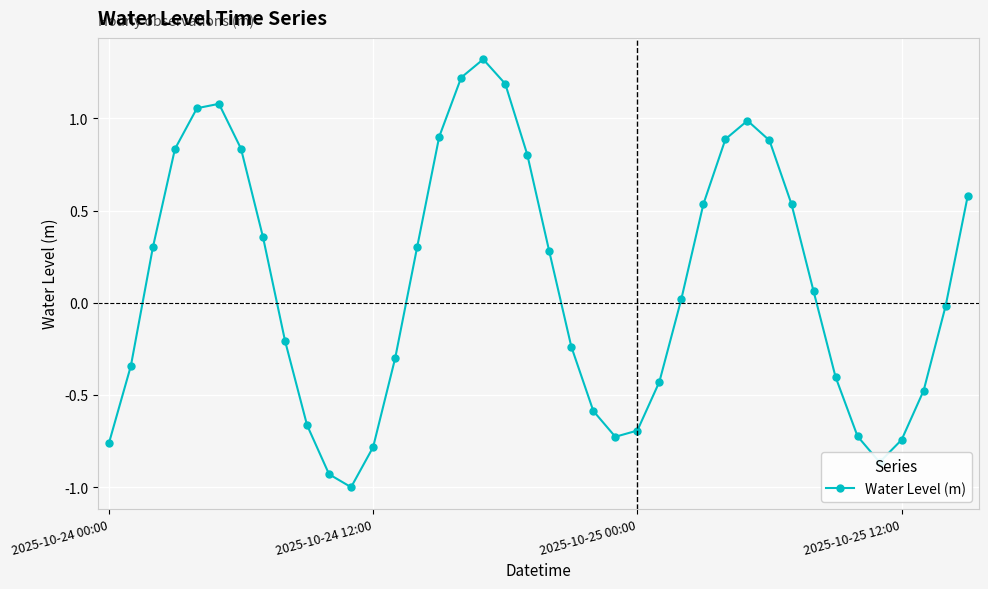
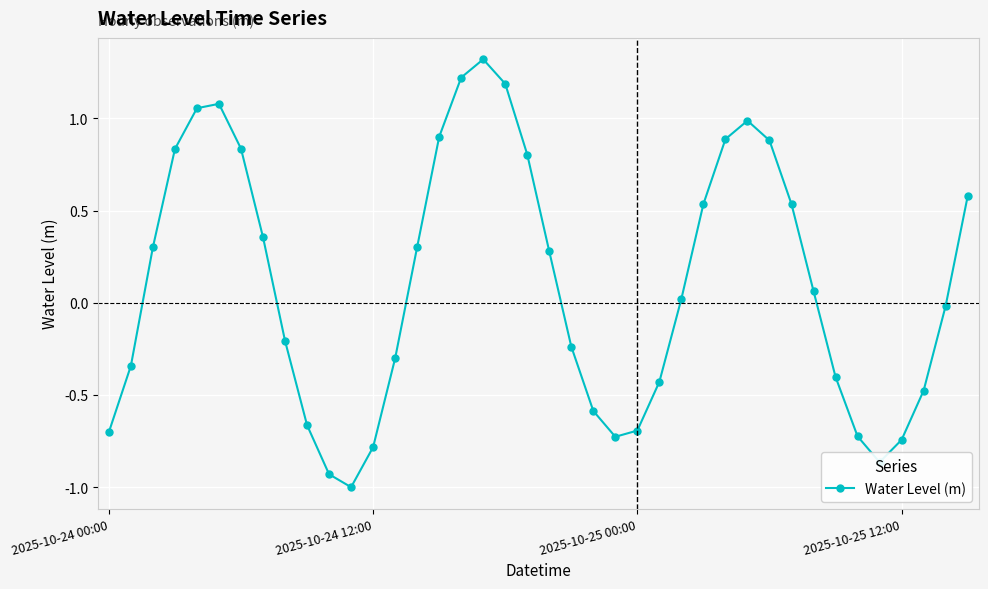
2025-10-24 00:00: -0.76 -> -0.70
